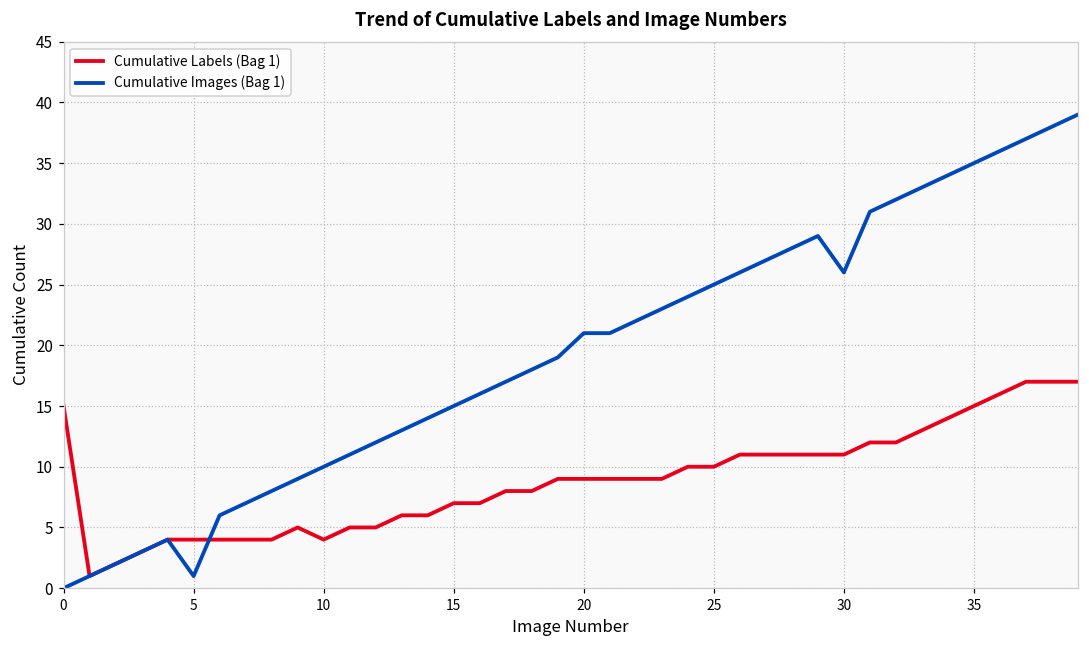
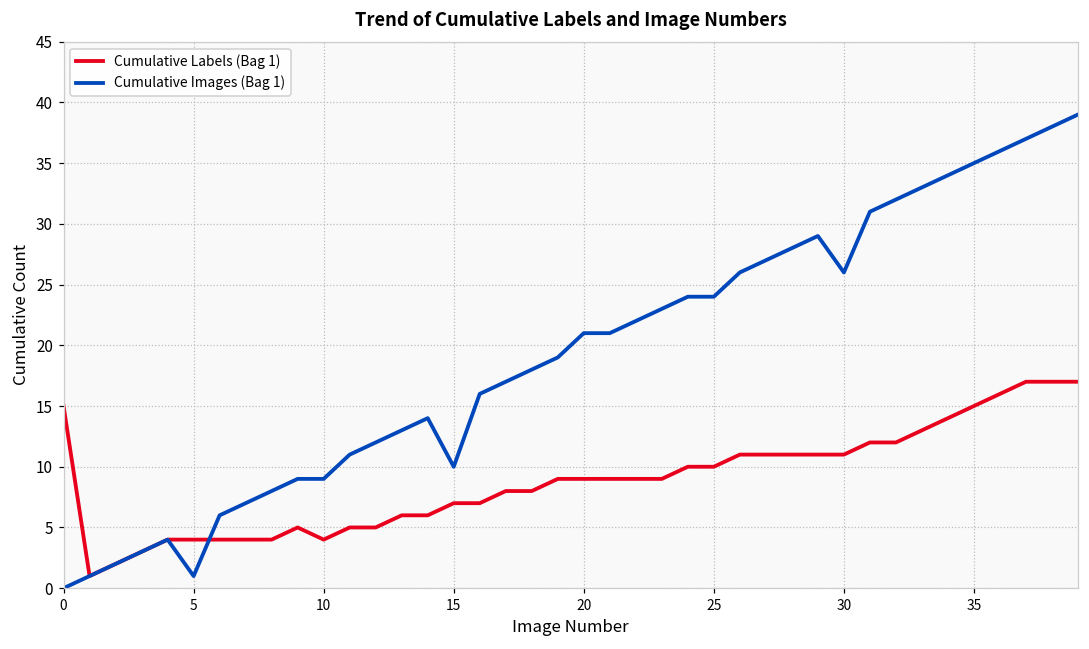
Cumulative Images (Bag 1), 10: 10 -> 9
Cumulative Images (Bag 1), 15: 15 -> 10
Cumulative Images (Bag 1), 25: 25 -> 24
